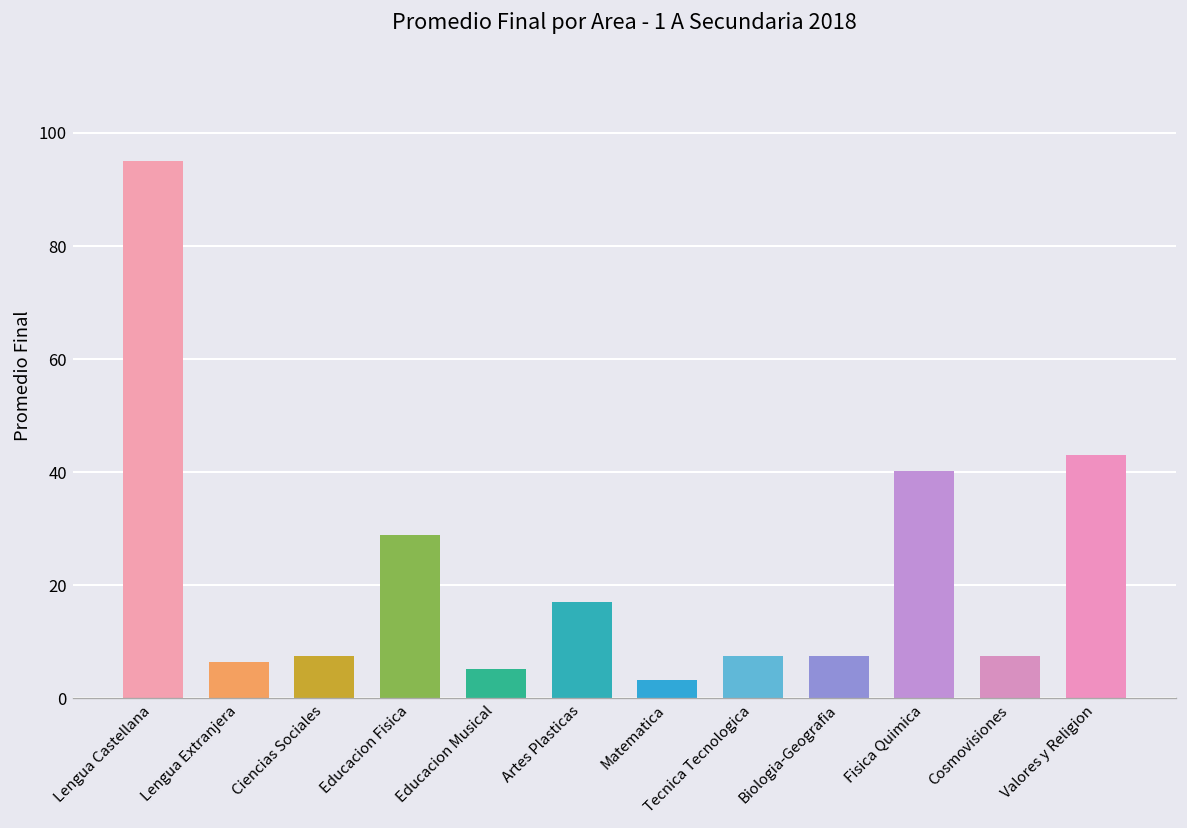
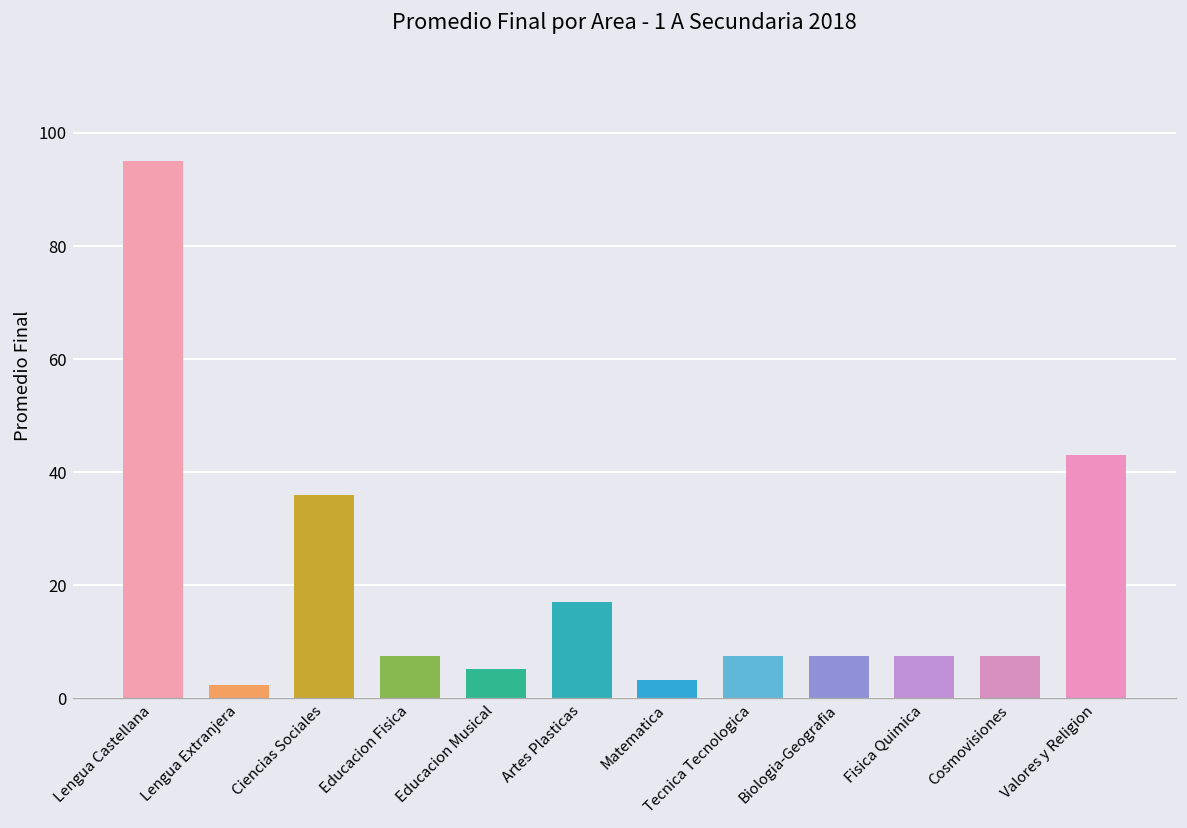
Lengua Extranjera: 7 -> 2
Ciencias Sociales: 8 -> 36
Educacion Fisica: 29 -> 8
Fisica Quimica: 40 -> 8
